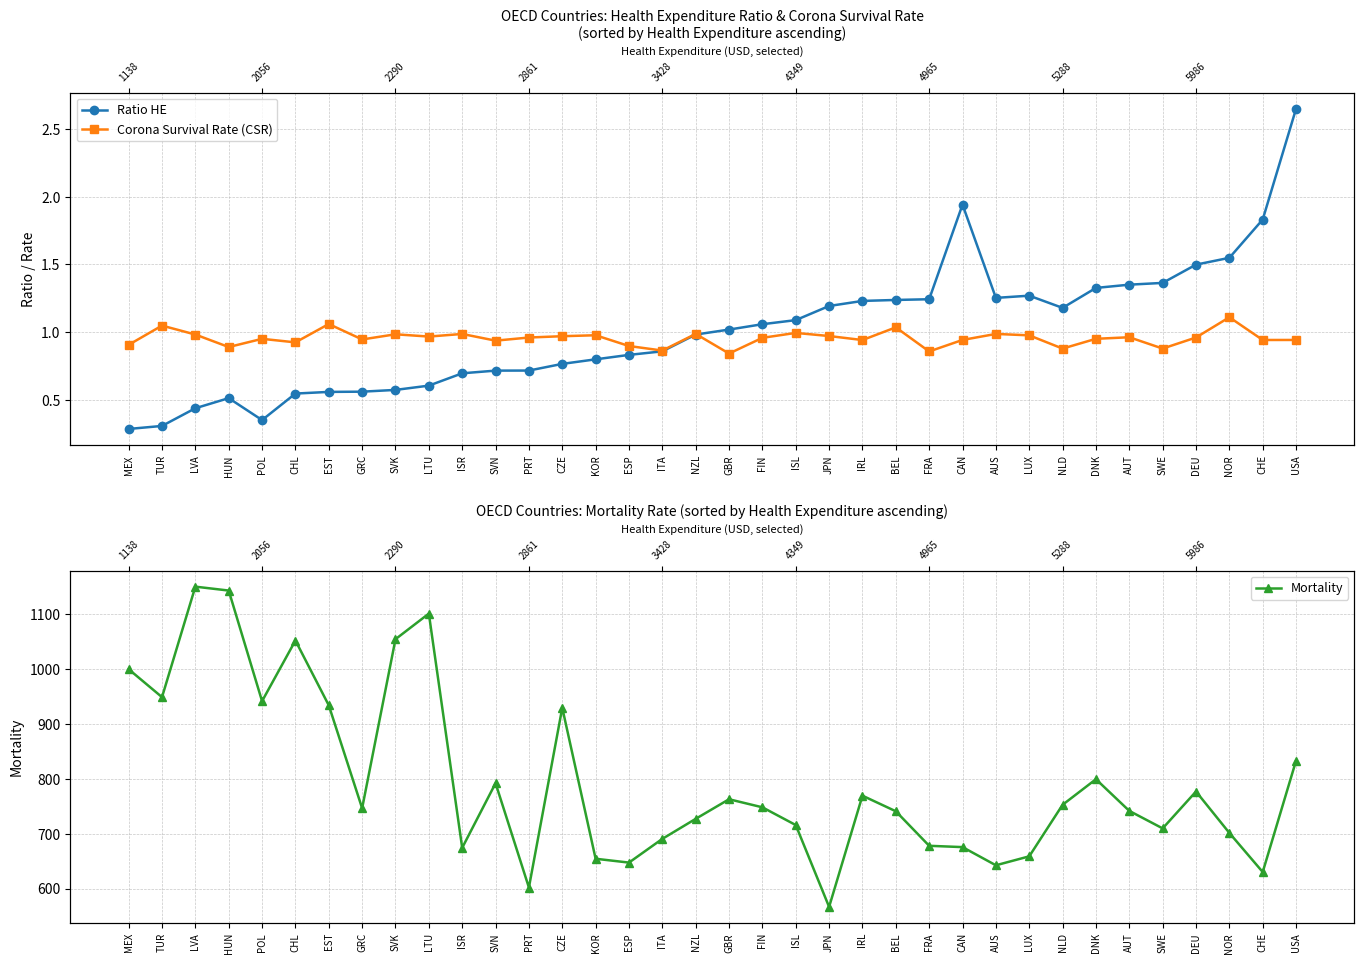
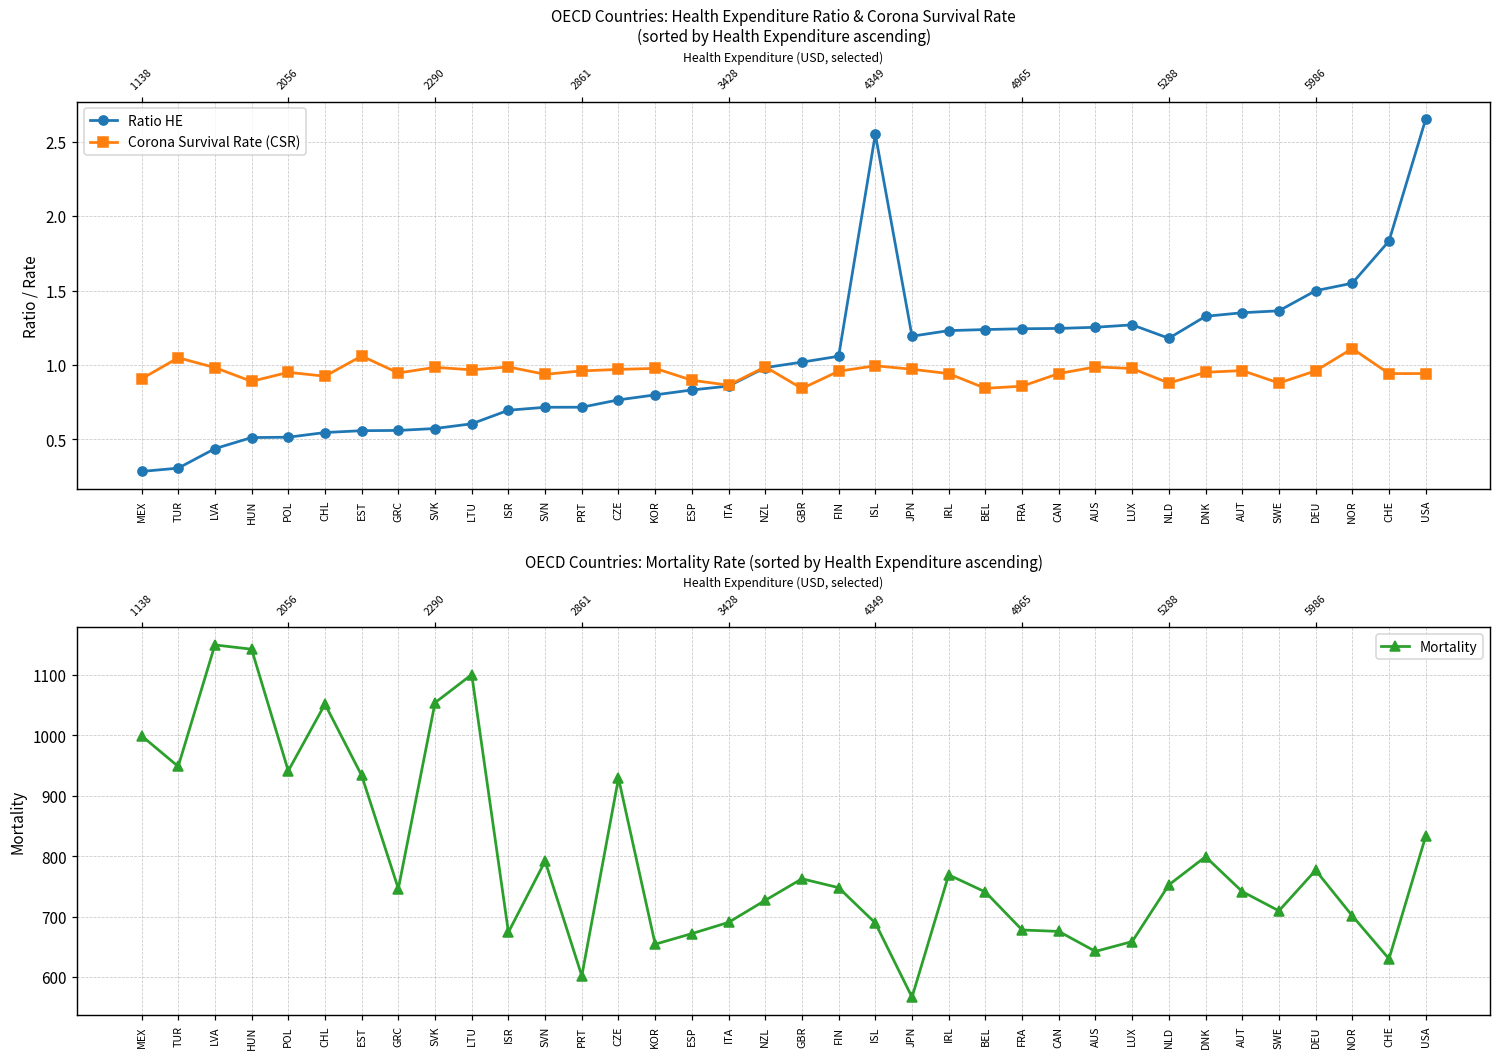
OECD Countries: Health Expenditure Ratio & Corona Survival Rate (sorted by Health Expenditure ascending), Ratio HE, POL: 0.35 -> 0.51
OECD Countries: Health Expenditure Ratio & Corona Survival Rate (sorted by Health Expenditure ascending), Ratio HE, ISL: 1.09 -> 2.55
OECD Countries: Health Expenditure Ratio & Corona Survival Rate (sorted by Health Expenditure ascending), Corona Survival Rate (CSR), BEL: 1.04 -> 0.84
OECD Countries: Health Expenditure Ratio & Corona Survival Rate (sorted by Health Expenditure ascending), Ratio HE, CAN: 1.94 -> 1.25
OECD Countries: Mortality Rate (sorted by Health Expenditure ascending), ESP: 650 -> 670
OECD Countries: Mortality Rate (sorted by Health Expenditure ascending), ISL: 720 -> 690
